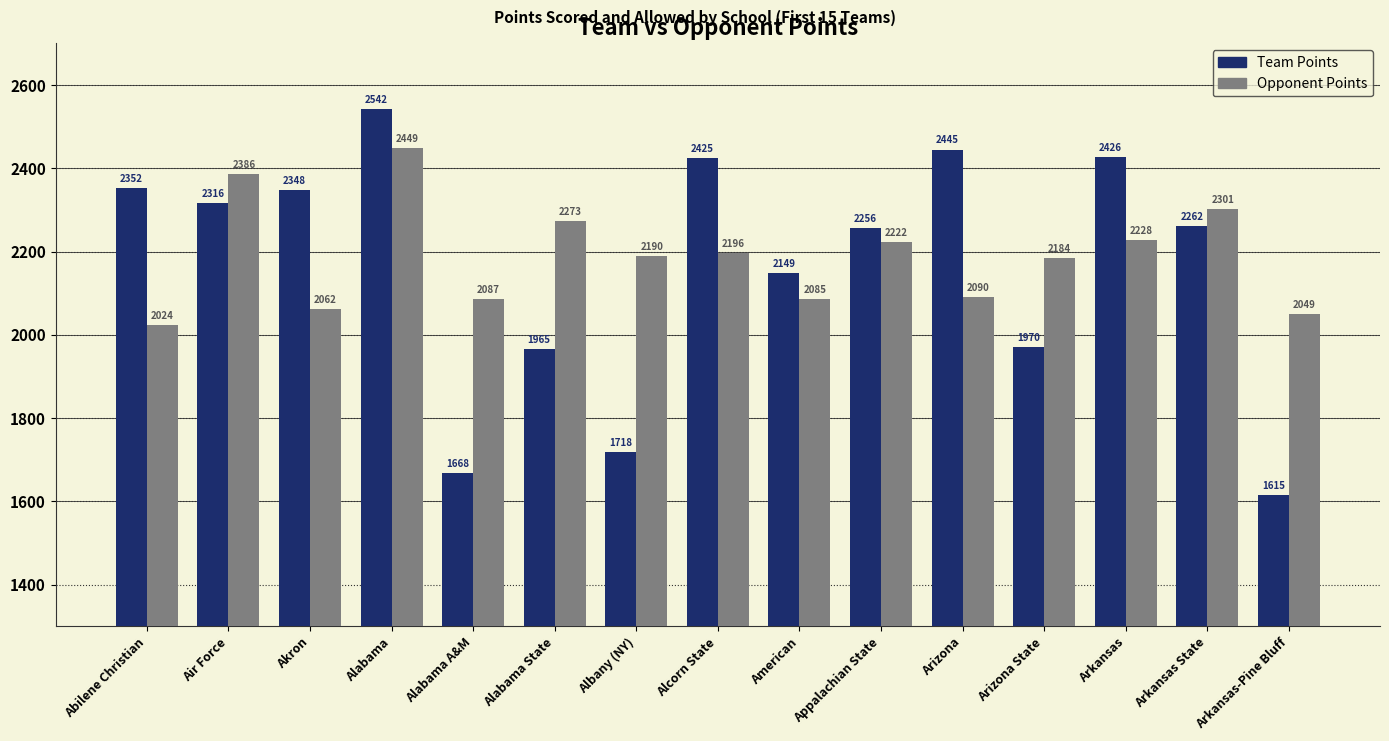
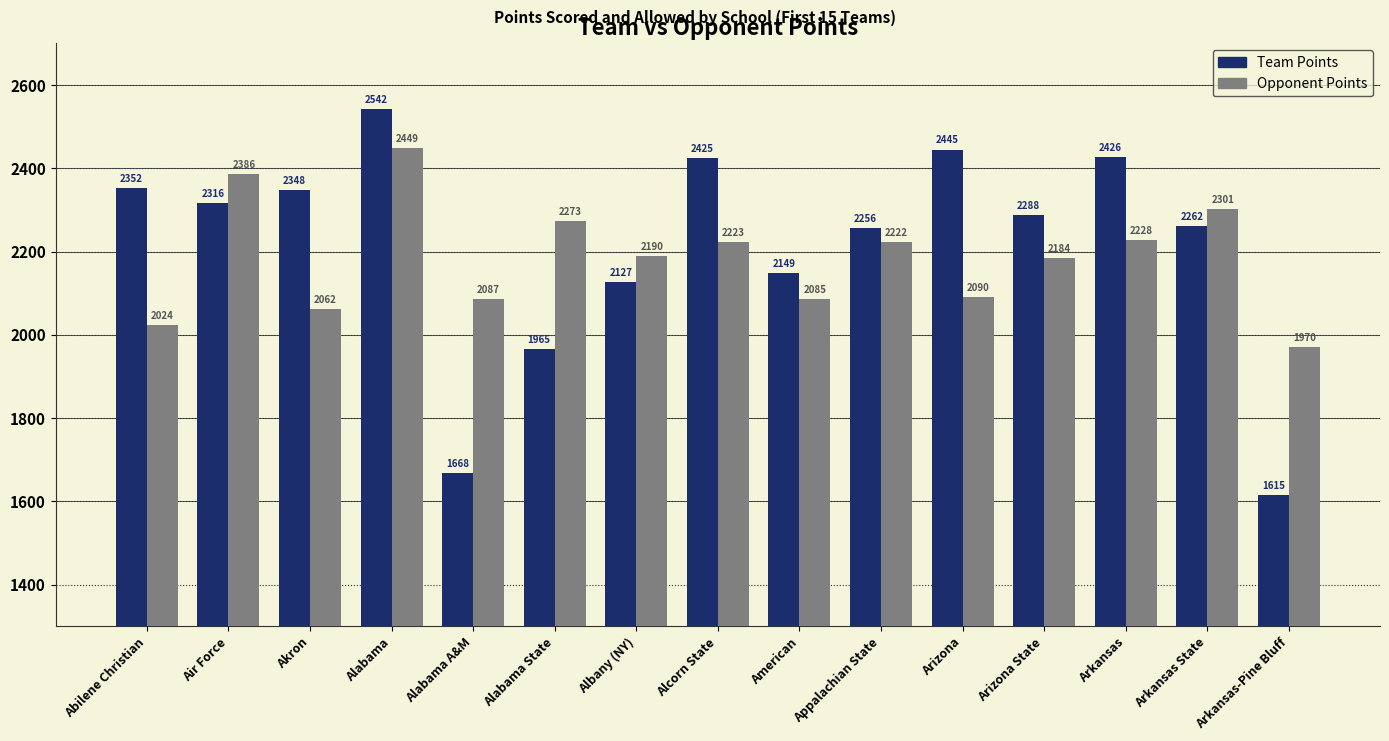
Team Points, Albany (NY): 1718 -> 2127
Opponent Points, Alcorn State: 2196 -> 2223
Team Points, Arizona State: 1970 -> 2288
Opponent Points, Arkansas-Pine Bluff: 2049 -> 1970
